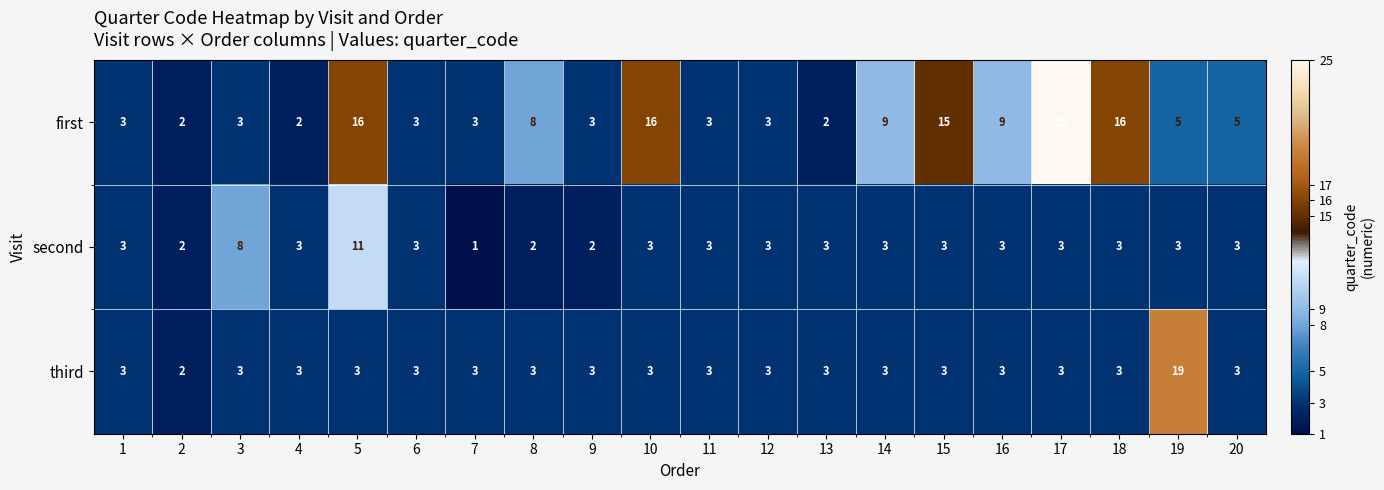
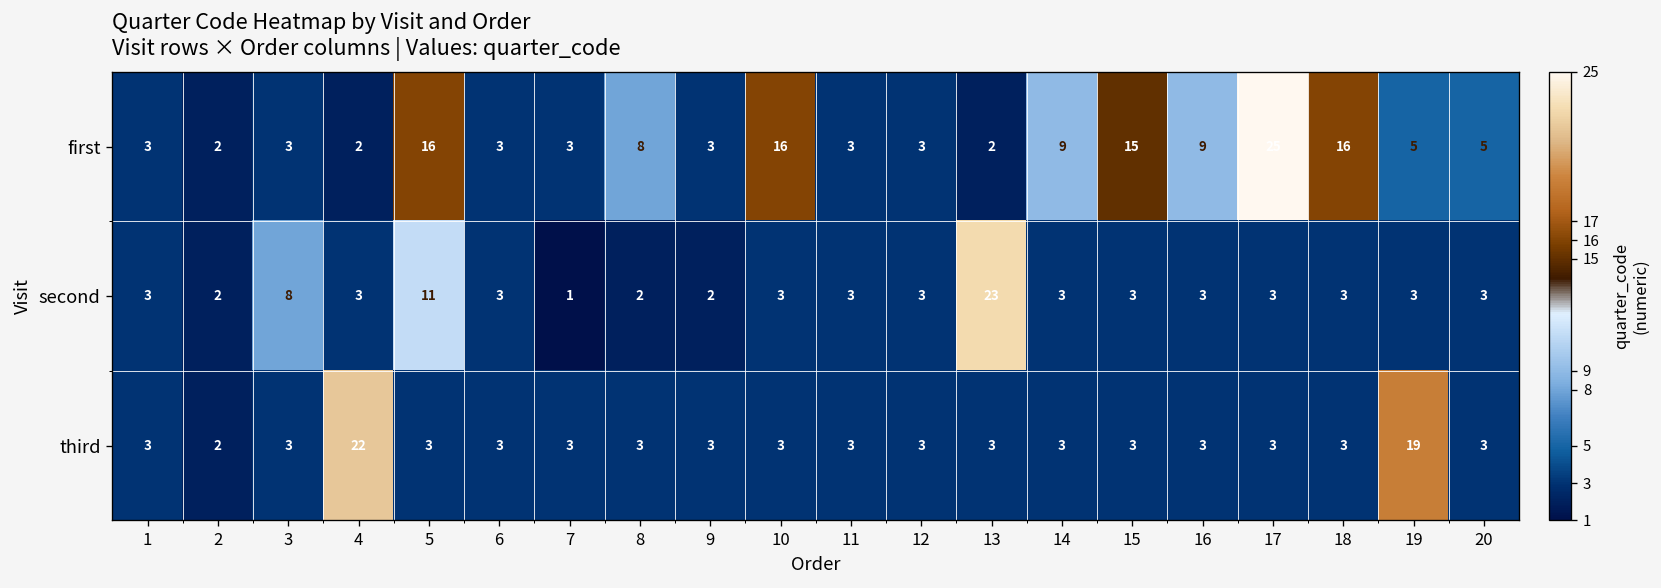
second, 13: 3 -> 23
third, 4: 3 -> 22
